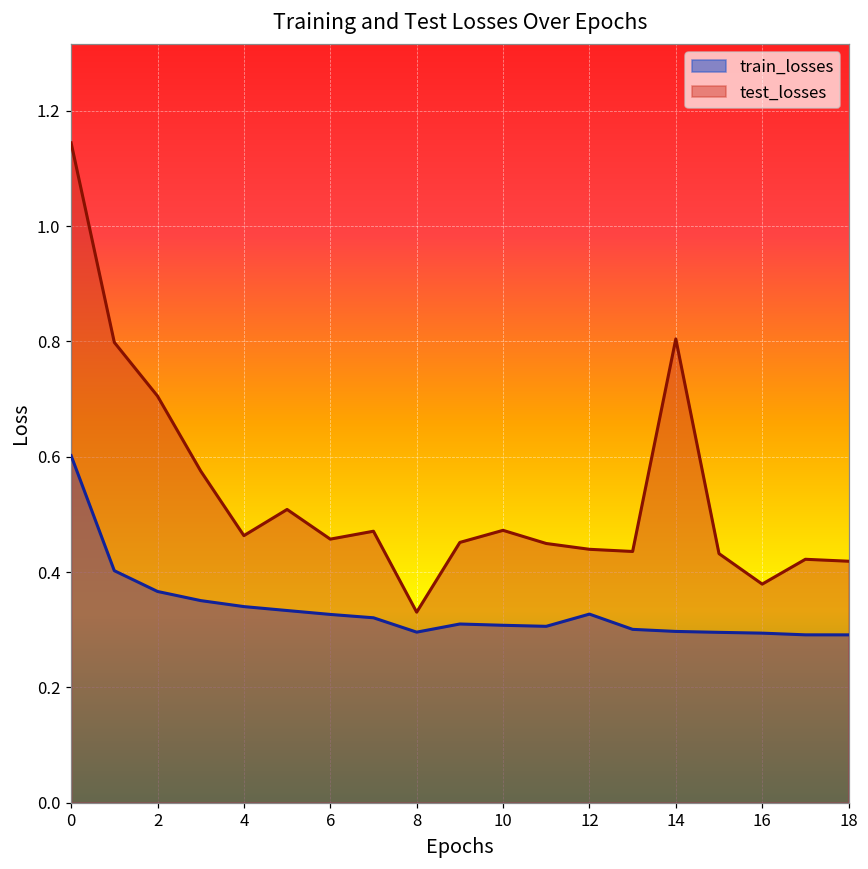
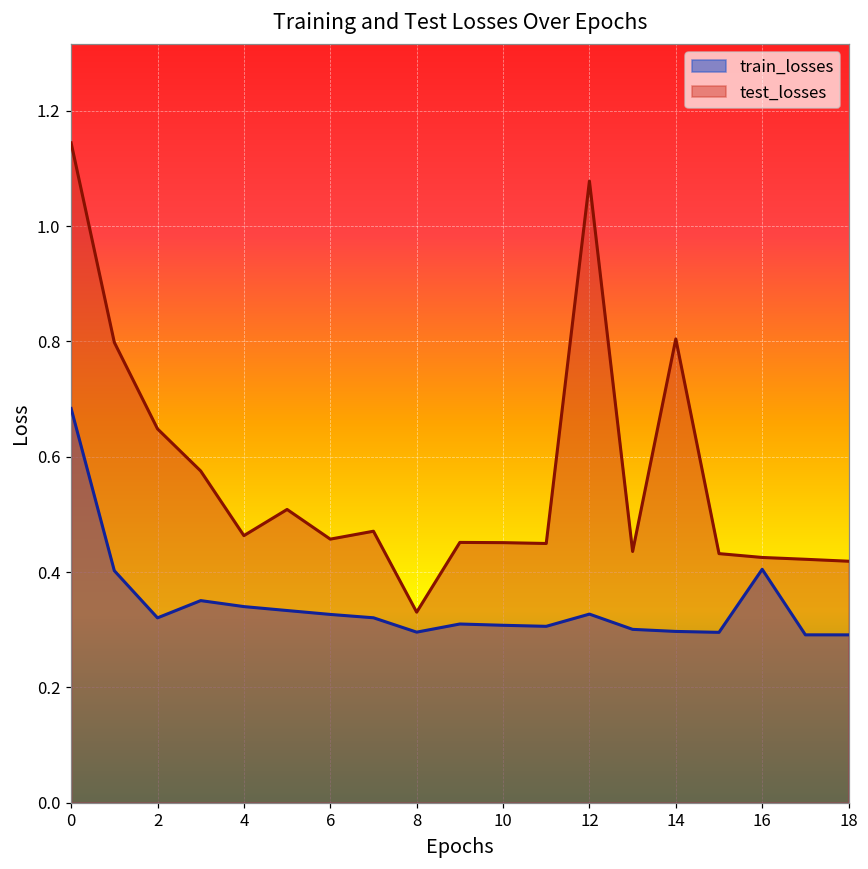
train_losses, 0: 0.60 -> 0.68
train_losses, 2: 0.37 -> 0.32
test_losses, 2: 0.71 -> 0.65
test_losses, 10: 0.47 -> 0.45
test_losses, 12: 0.44 -> 1.08
train_losses, 16: 0.29 -> 0.40
test_losses, 16: 0.38 -> 0.43
